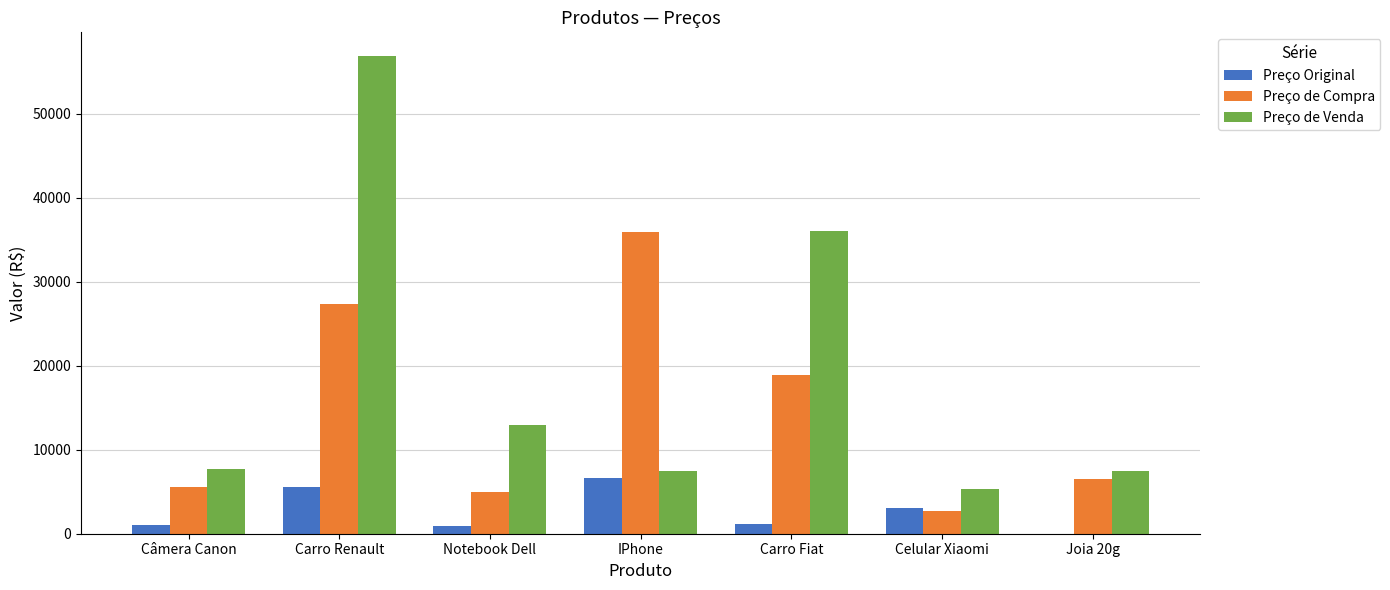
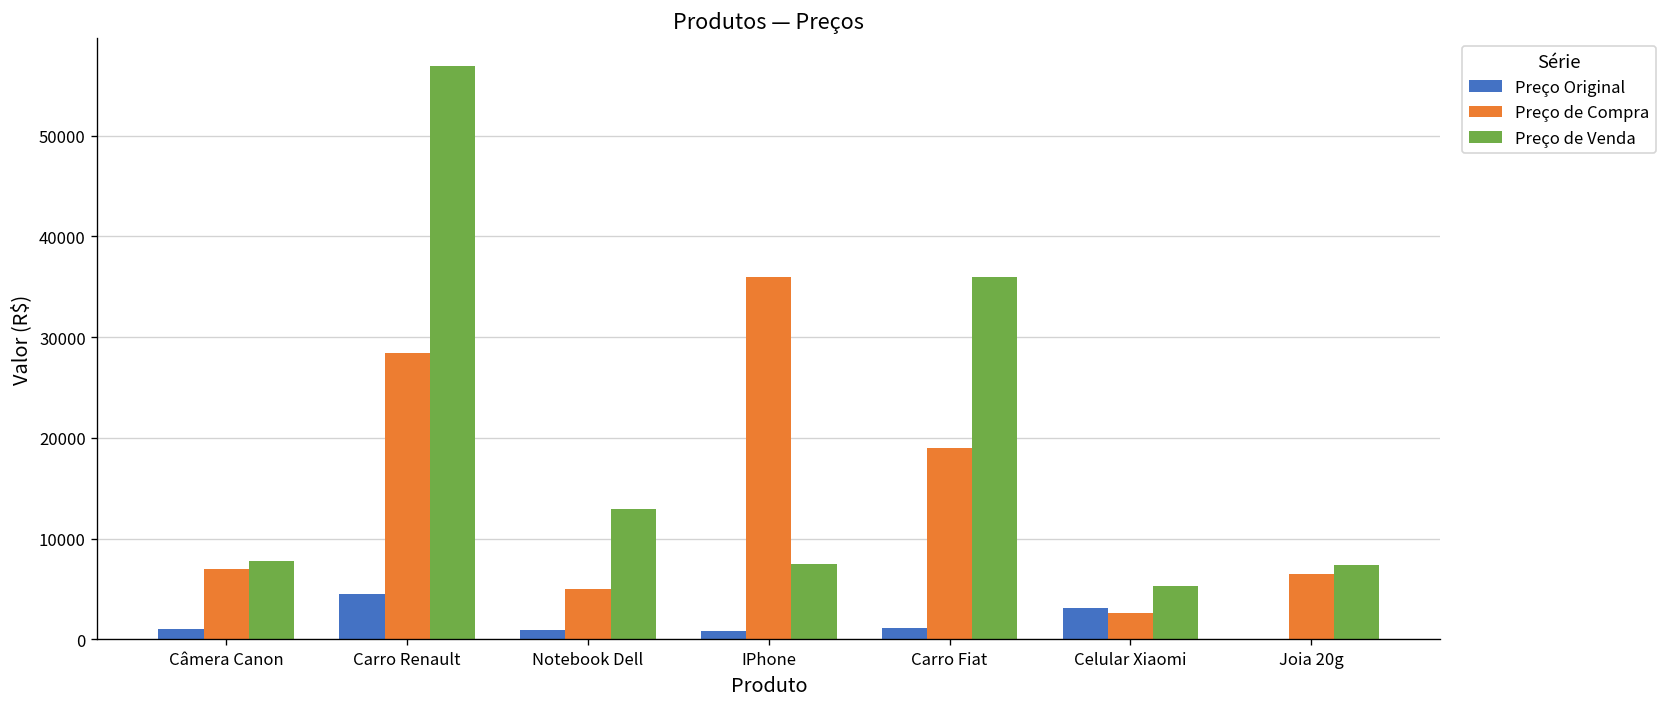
Preço de Compra, Câmera Canon: 6000 -> 7000
Preço Original, Carro Renault: 6000 -> 5000
Preço de Compra, Carro Renault: 27000 -> 28000
Preço Original, IPhone: 7000 -> 1000
